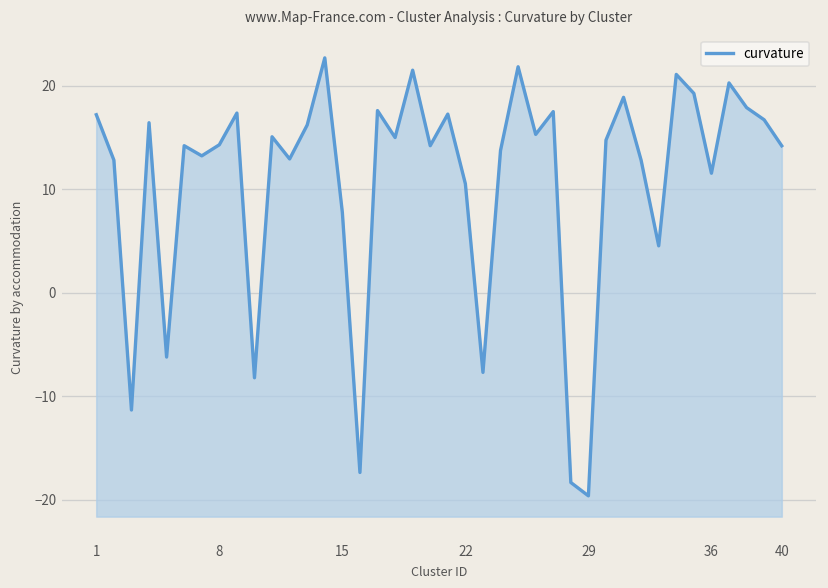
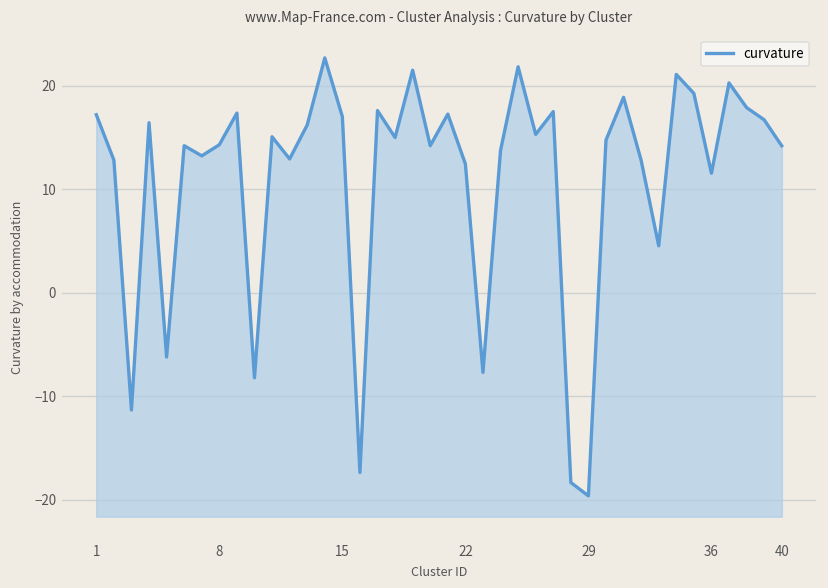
15: 8 -> 17
22: 11 -> 12
